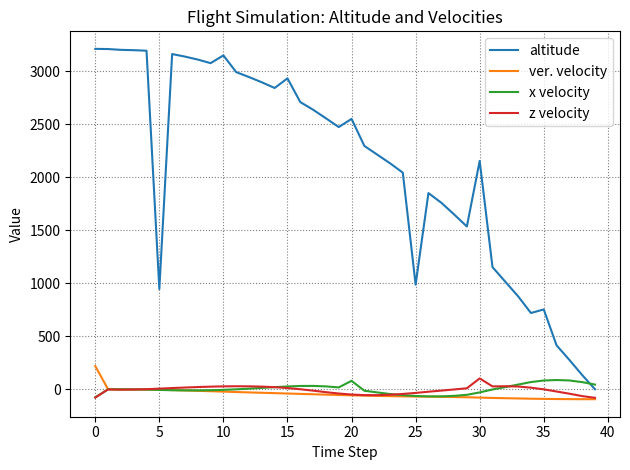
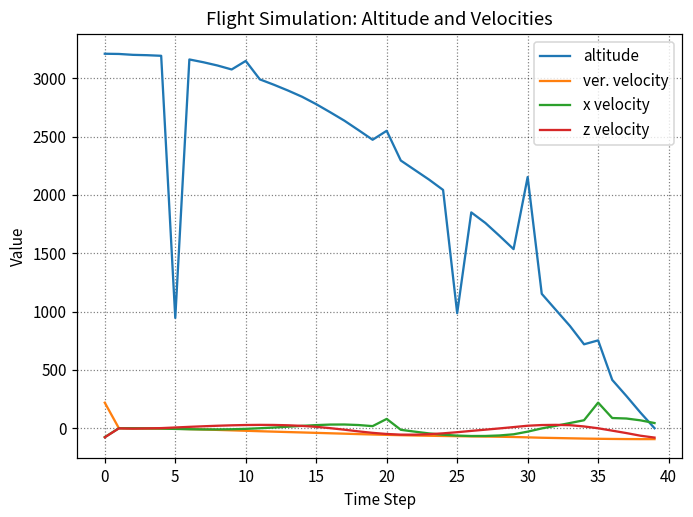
altitude, 15: 2930 -> 2780
z velocity, 30: 100 -> 20
x velocity, 35: 80 -> 220
